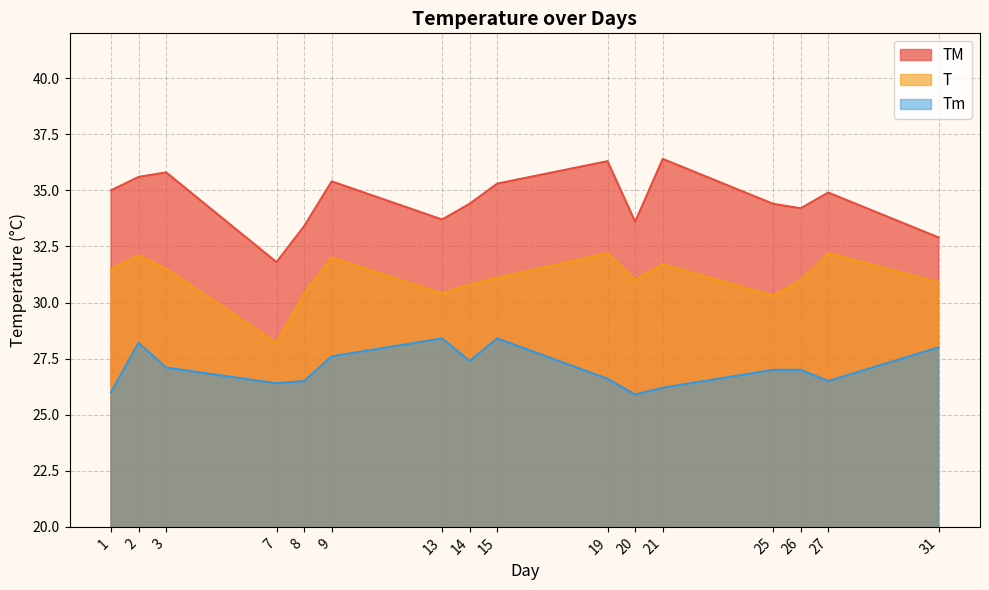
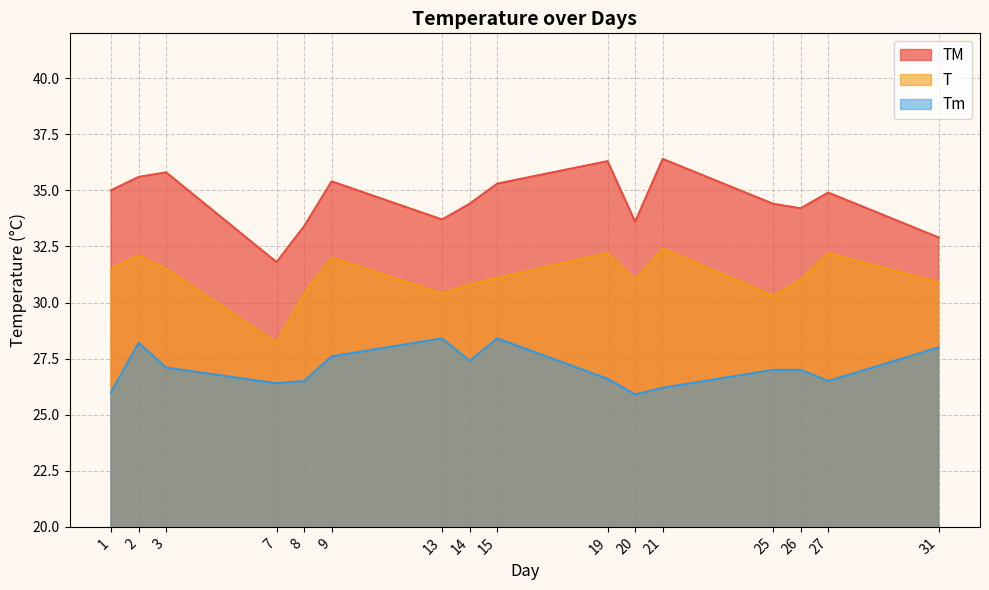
T, 21: 31.7 -> 32.4
